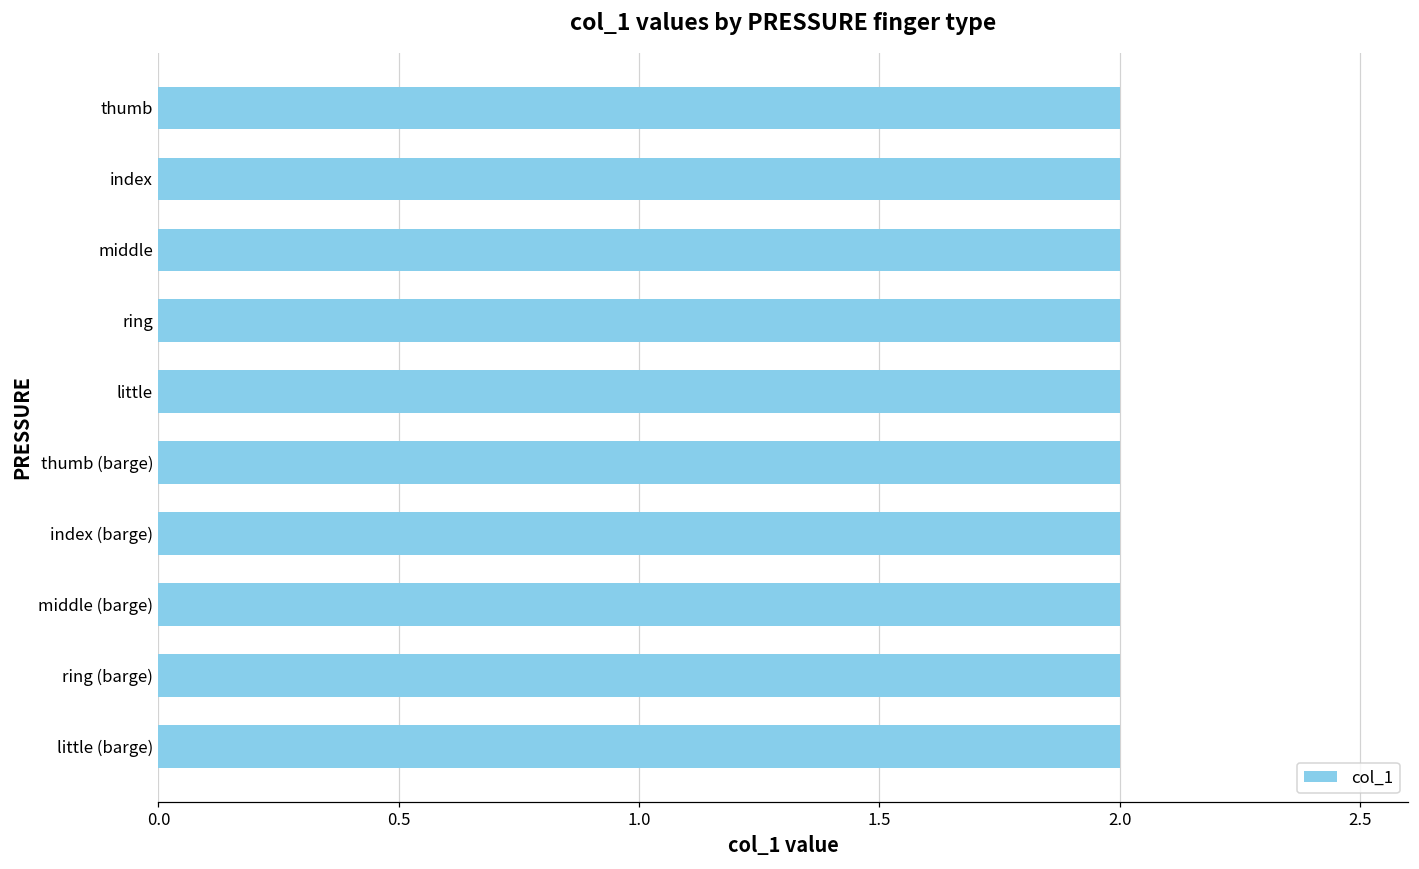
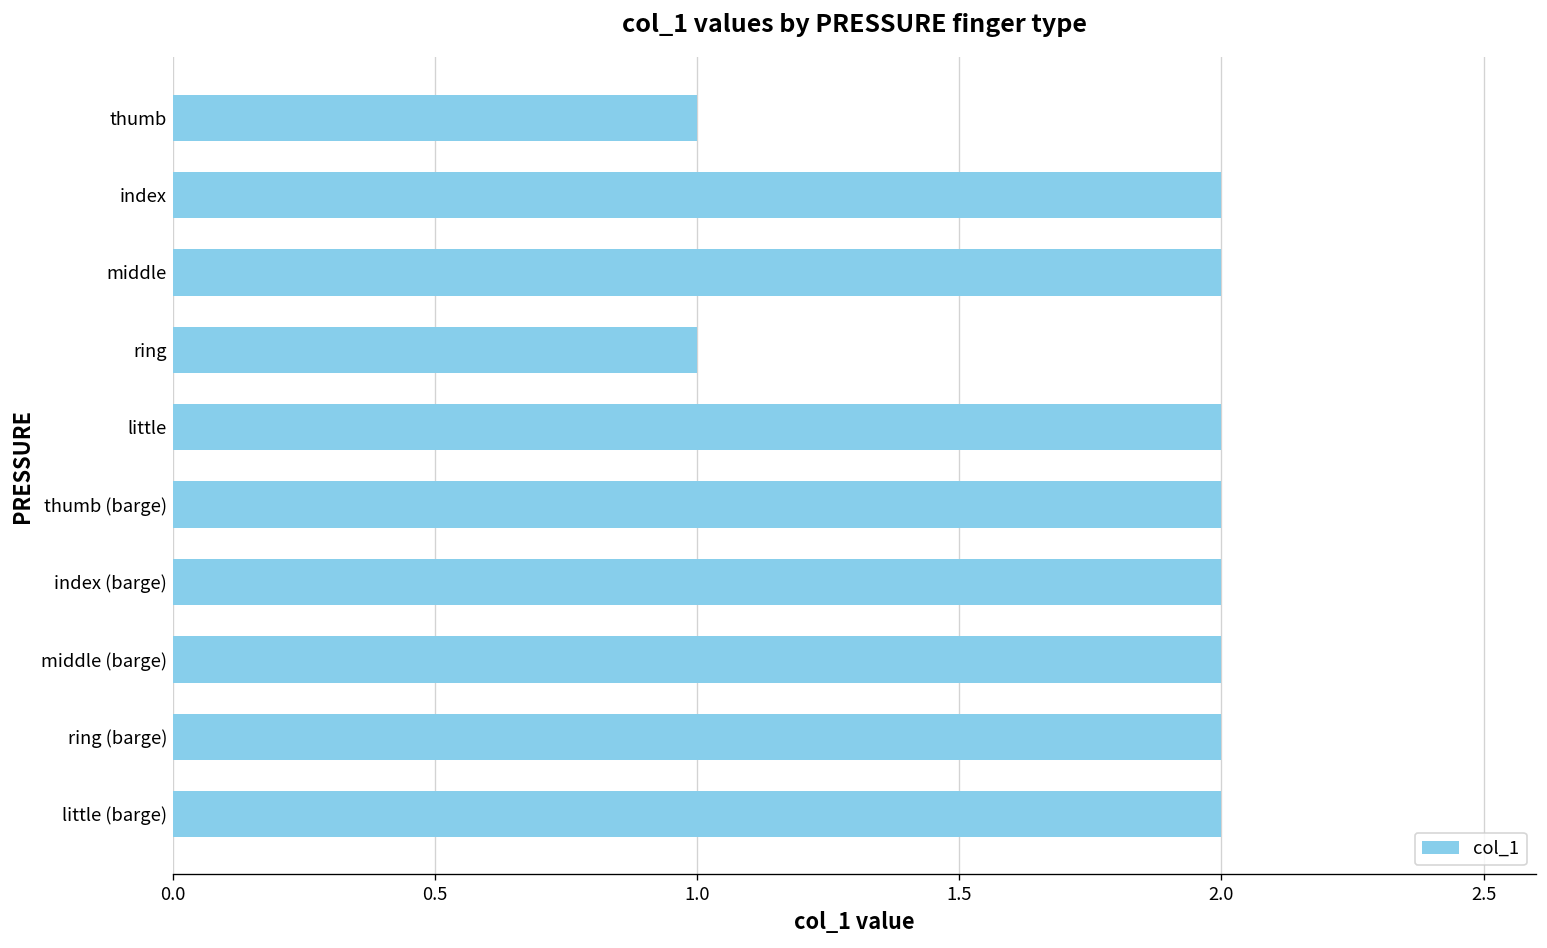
thumb: 2 -> 1
ring: 2 -> 1
